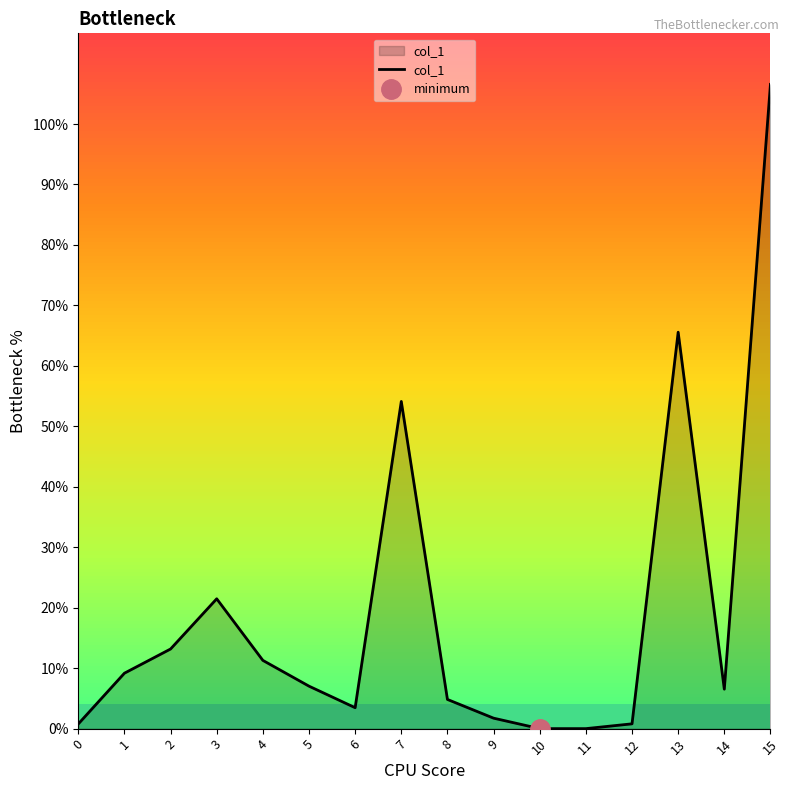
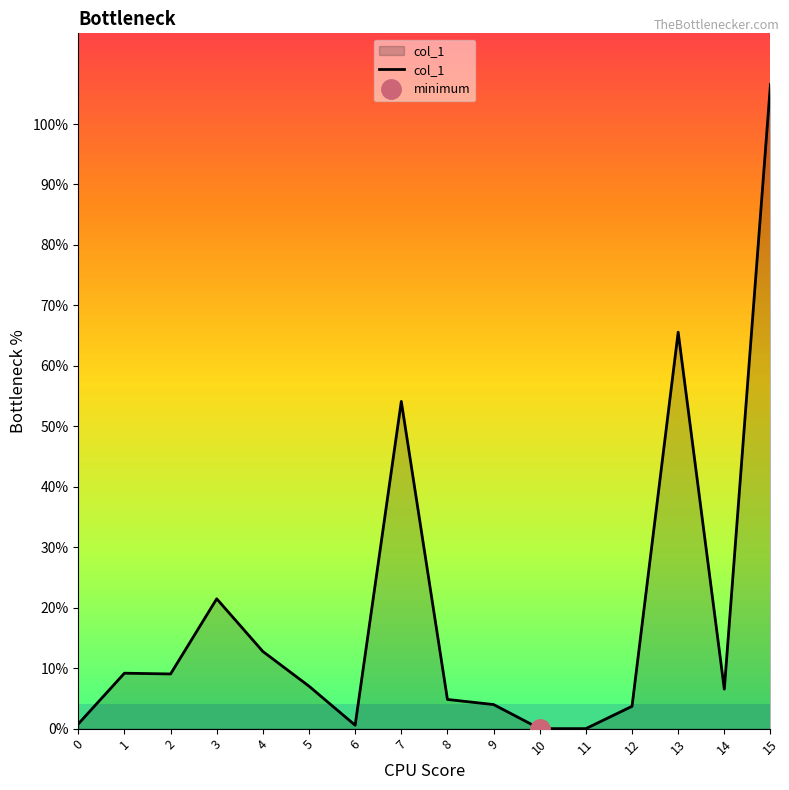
col_1, 2: 13% -> 9%
col_1, 4: 11% -> 13%
col_1, 6: 3% -> 1%
col_1, 9: 2% -> 4%
col_1, 12: 1% -> 4%
